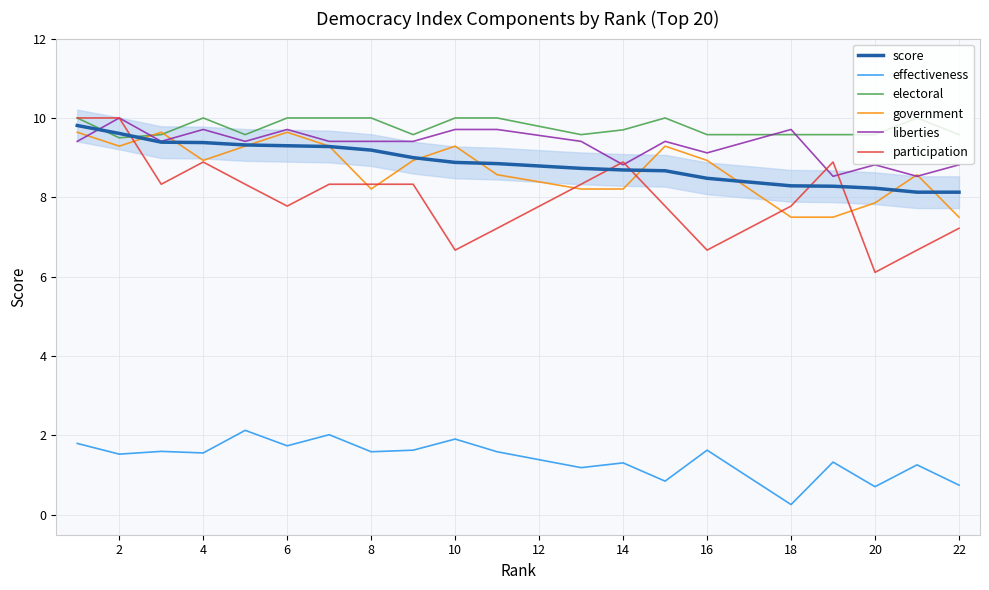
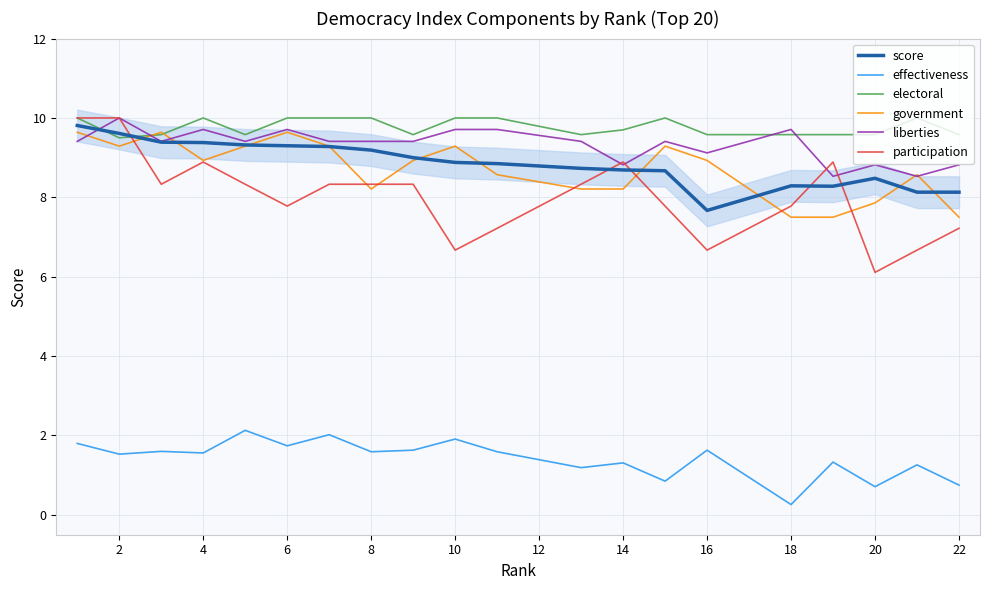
score, 16: 8.5 -> 7.7
score, 20: 8.2 -> 8.5
